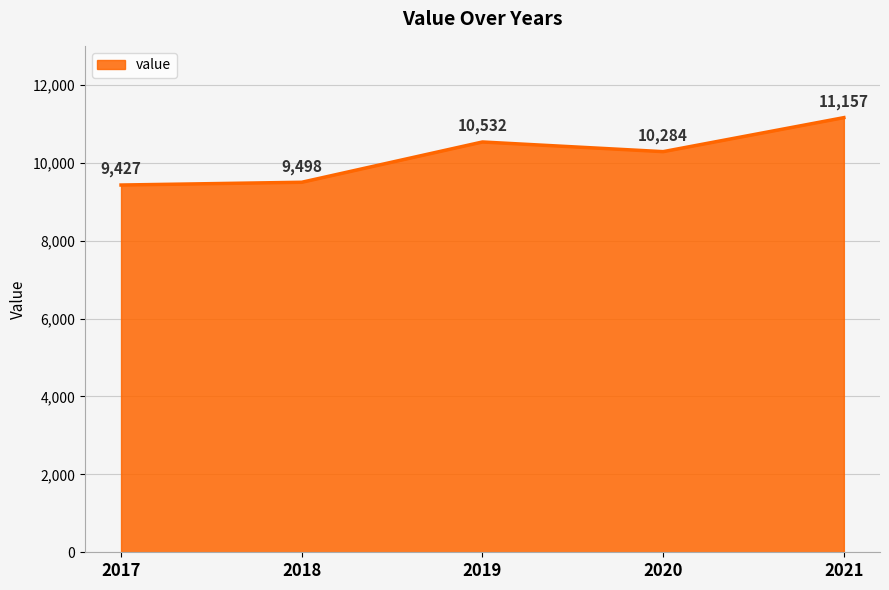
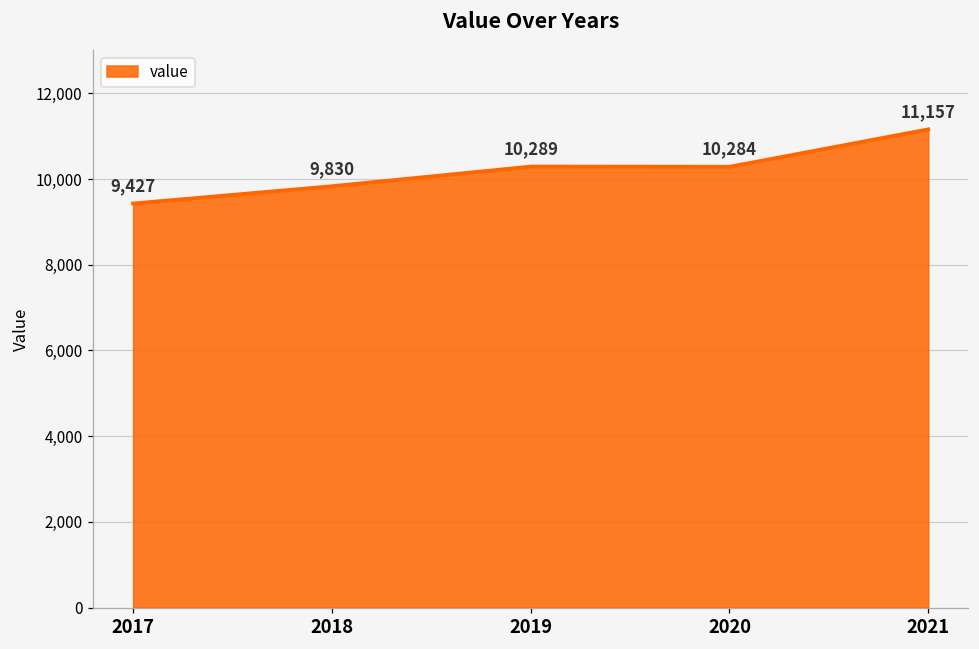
2018: 9,498 -> 9,830
2019: 10,532 -> 10,289
